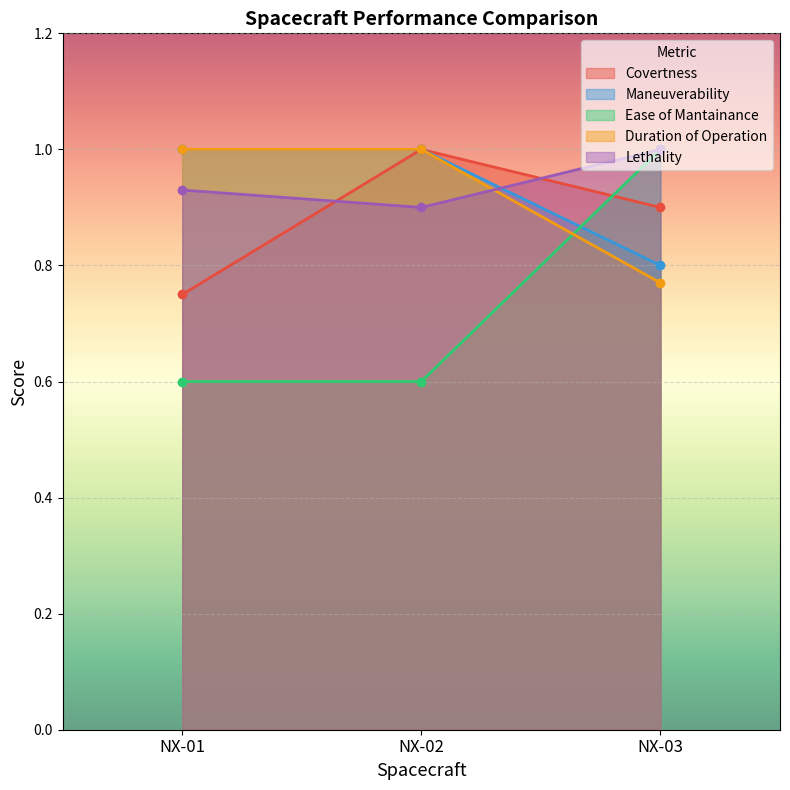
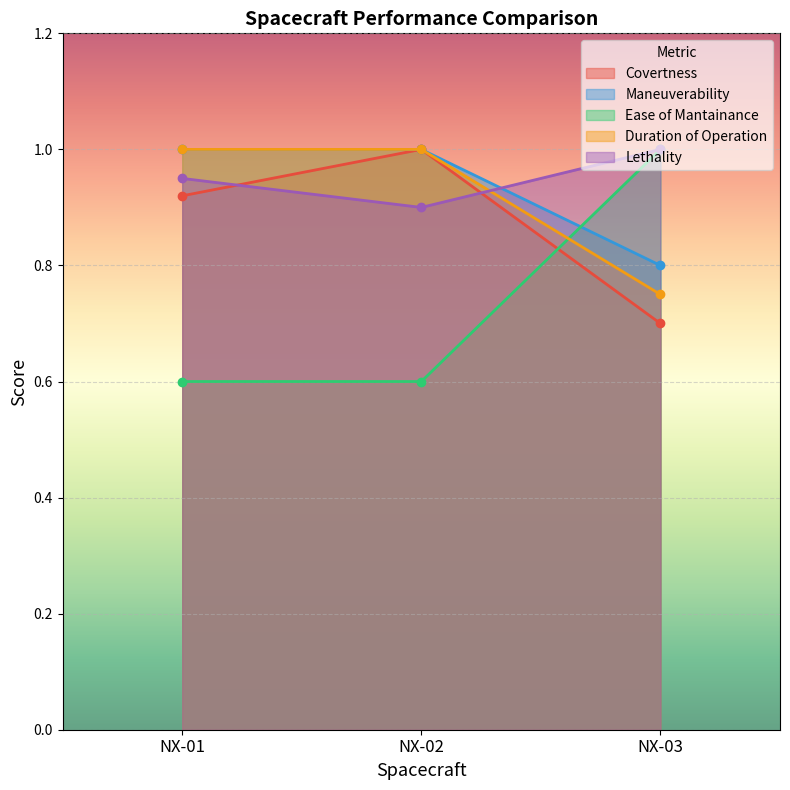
Covertness, NX-01: 0.75 -> 0.92
Lethality, NX-01: 0.93 -> 0.95
Covertness, NX-03: 0.9 -> 0.7
Duration of Operation, NX-03: 0.77 -> 0.75
